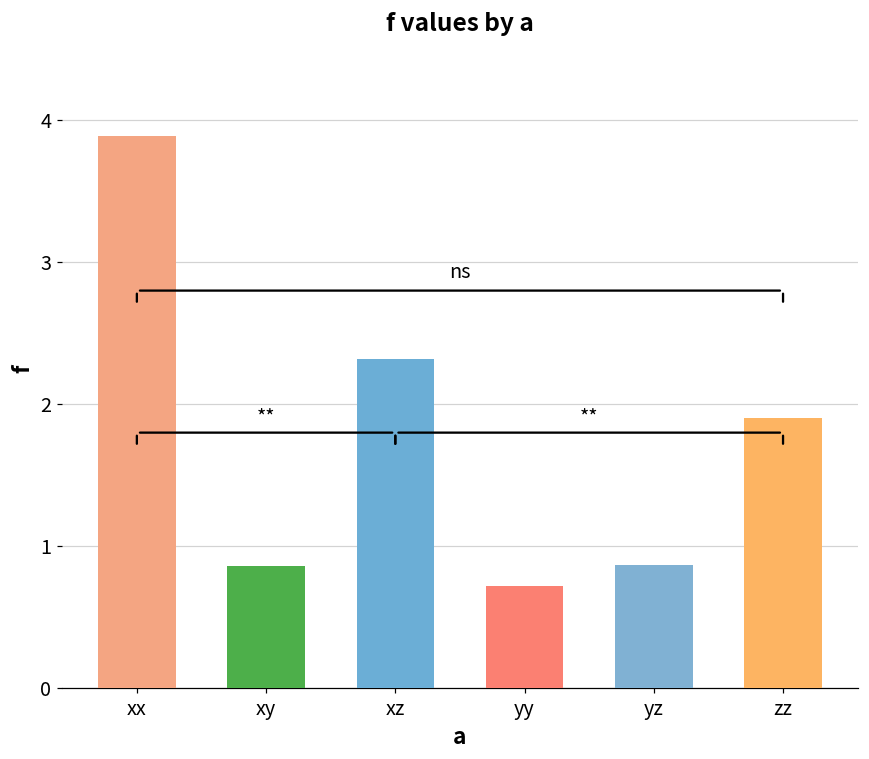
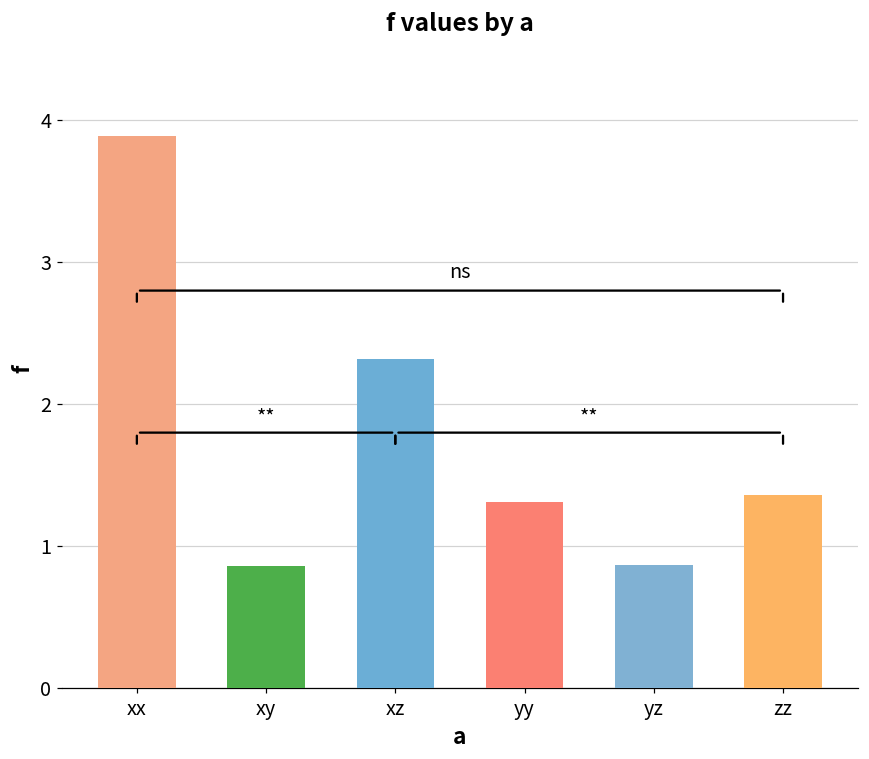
yy: 0.72 -> 1.31
zz: 1.90 -> 1.36
